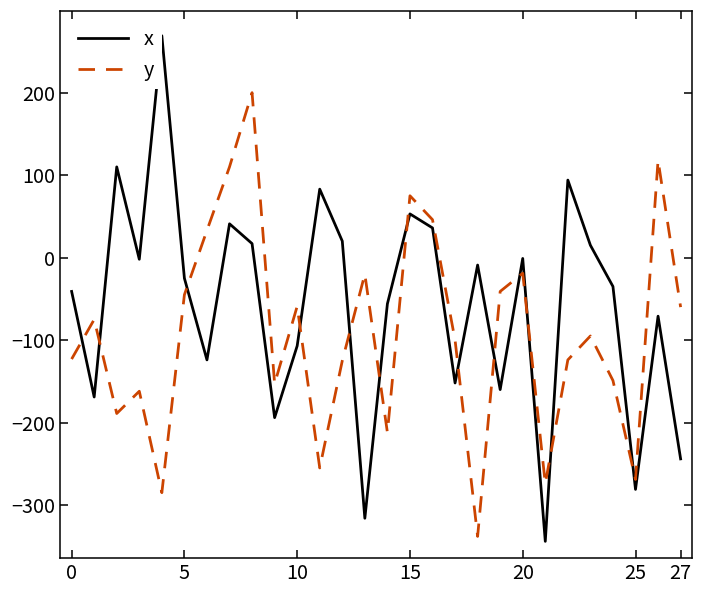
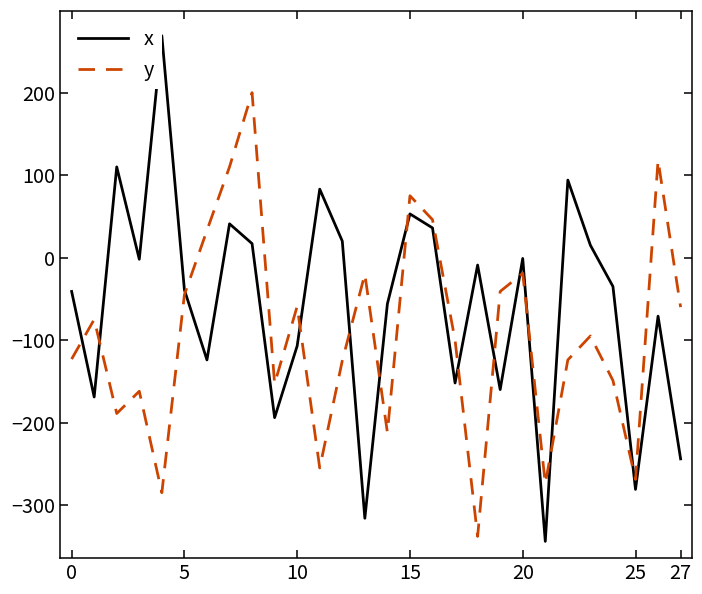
x, 5: -30 -> -40
